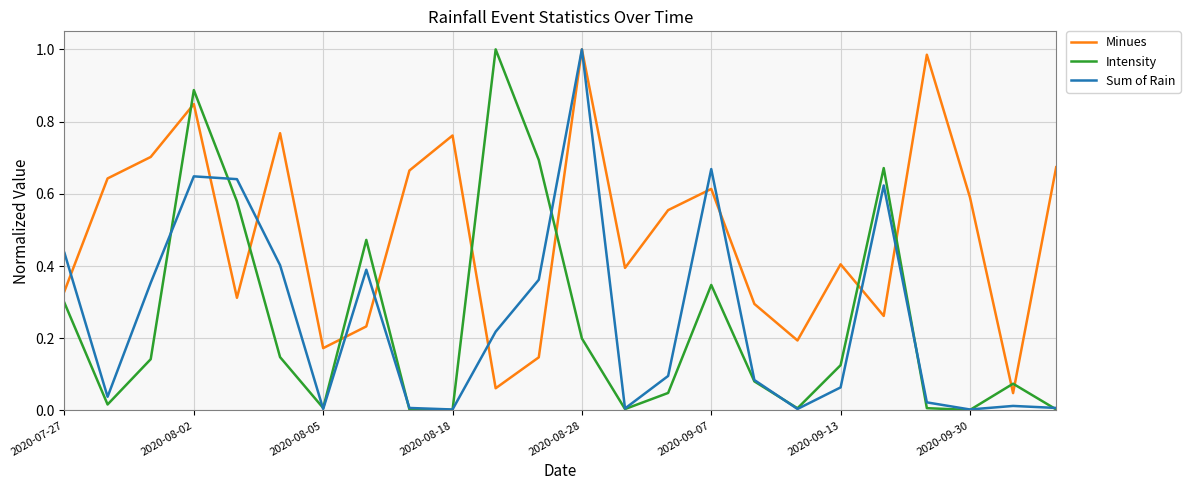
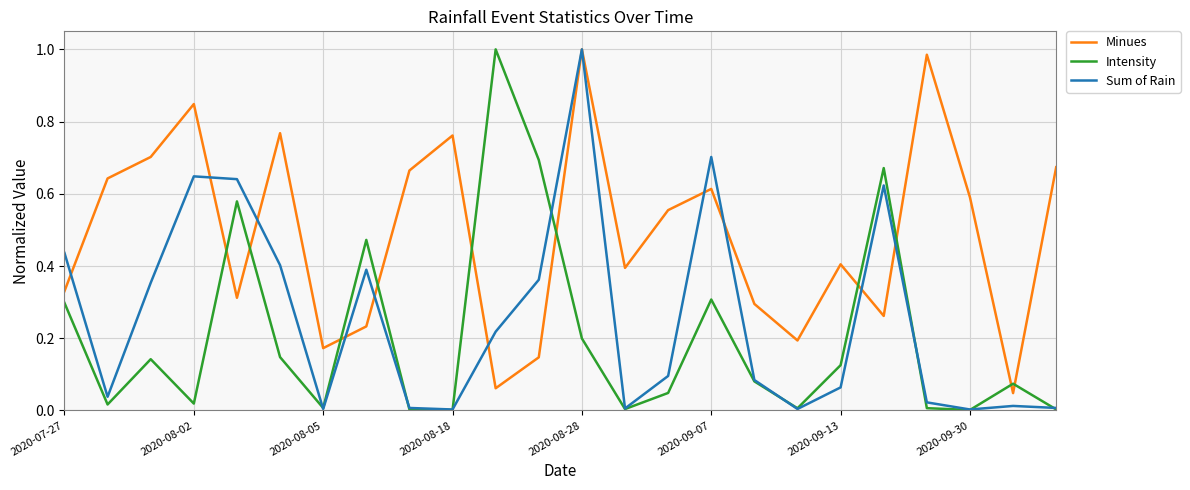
Intensity, 2020-08-02: 0.89 -> 0.02
Intensity, 2020-09-07: 0.35 -> 0.31
Sum of Rain, 2020-09-07: 0.67 -> 0.70
